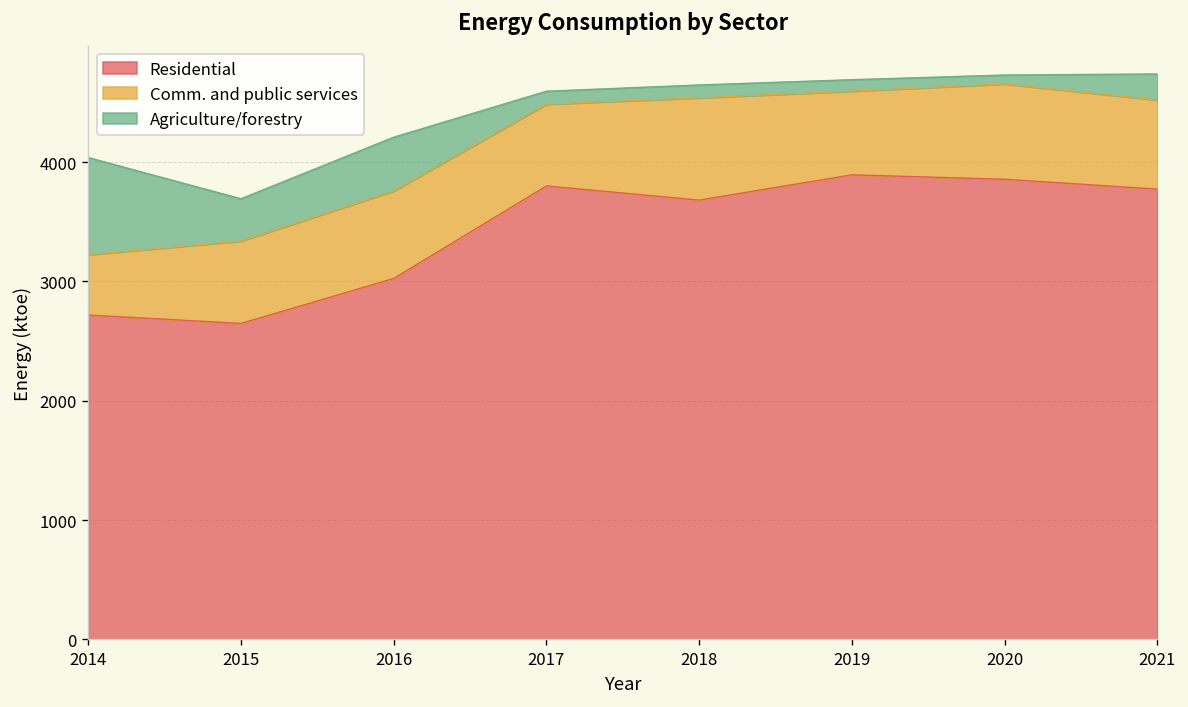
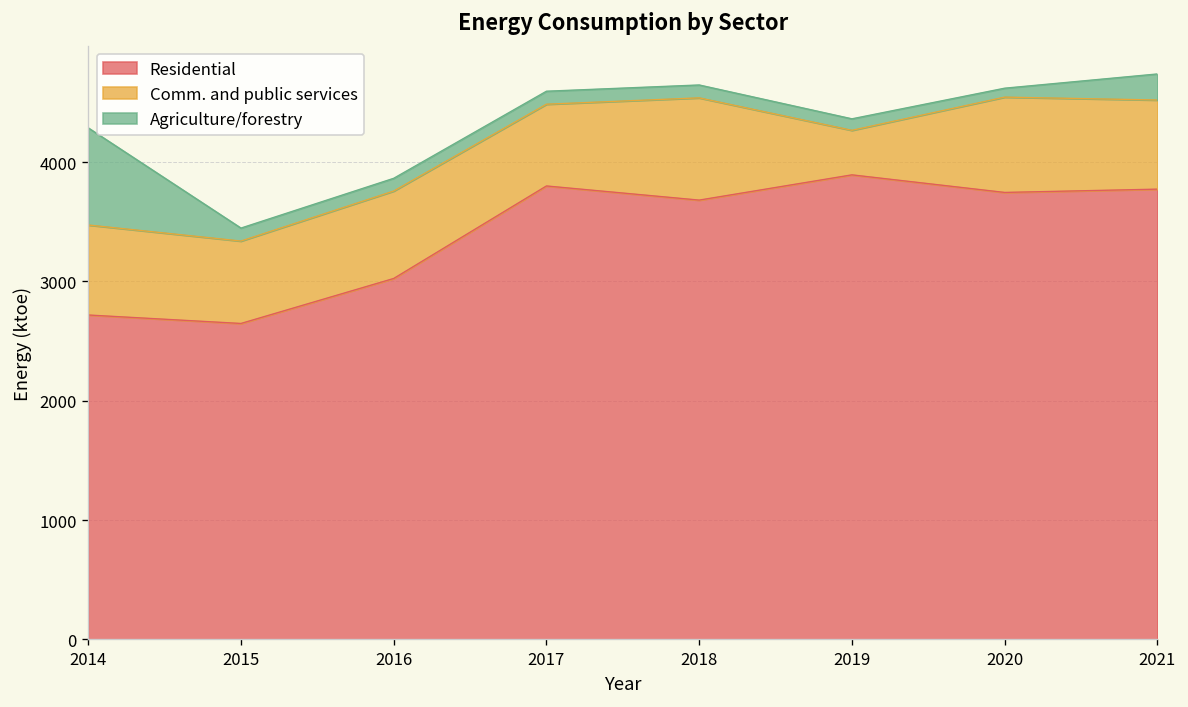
Comm. and public services, 2014: 500 -> 800
Agriculture/forestry, 2015: 400 -> 100
Agriculture/forestry, 2016: 500 -> 100
Comm. and public services, 2019: 700 -> 400
Residential, 2020: 3900 -> 3700
